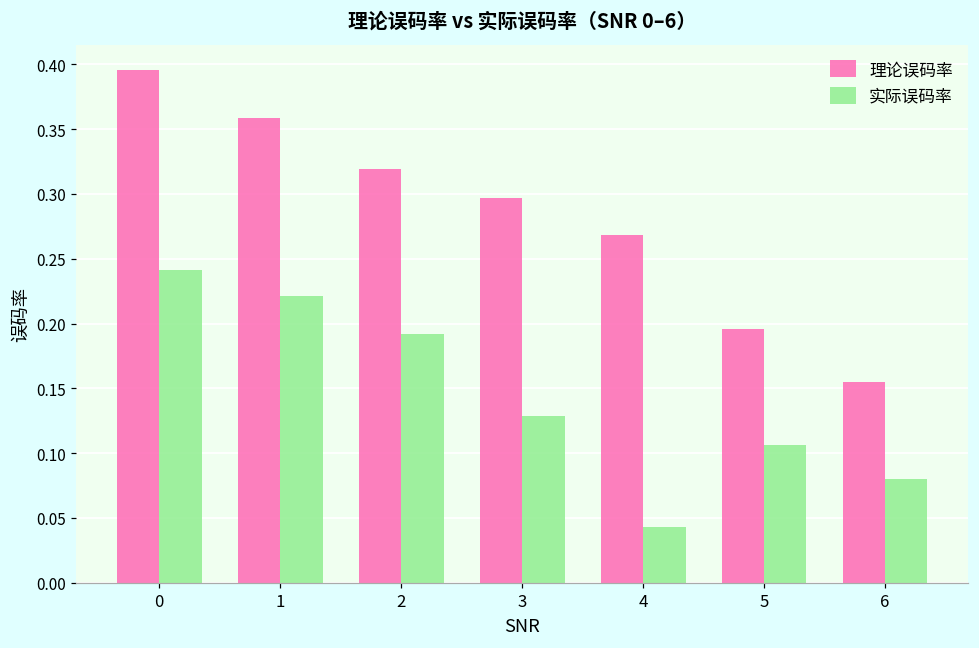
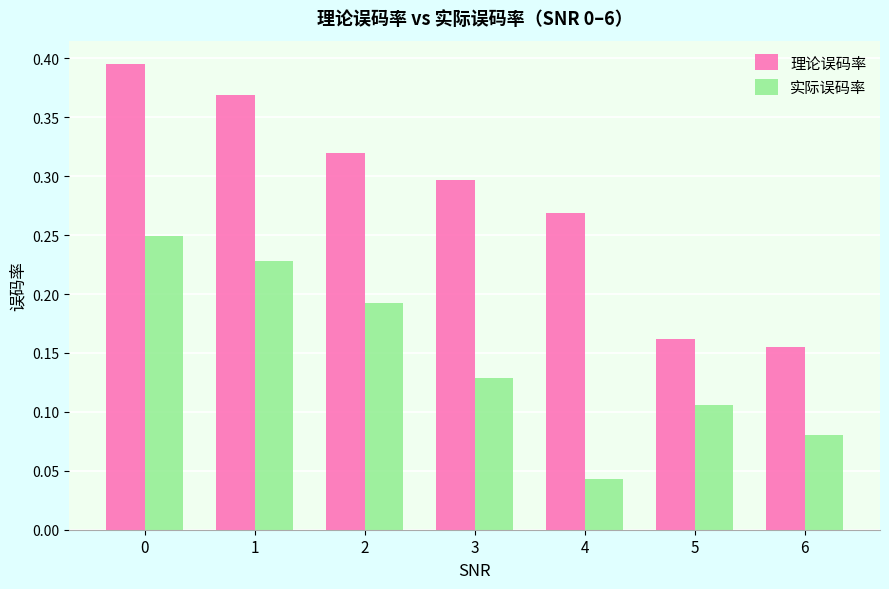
实际误码率, 0: 0.242 -> 0.249
理论误码率, 1: 0.358 -> 0.369
实际误码率, 1: 0.221 -> 0.228
理论误码率, 5: 0.196 -> 0.162
